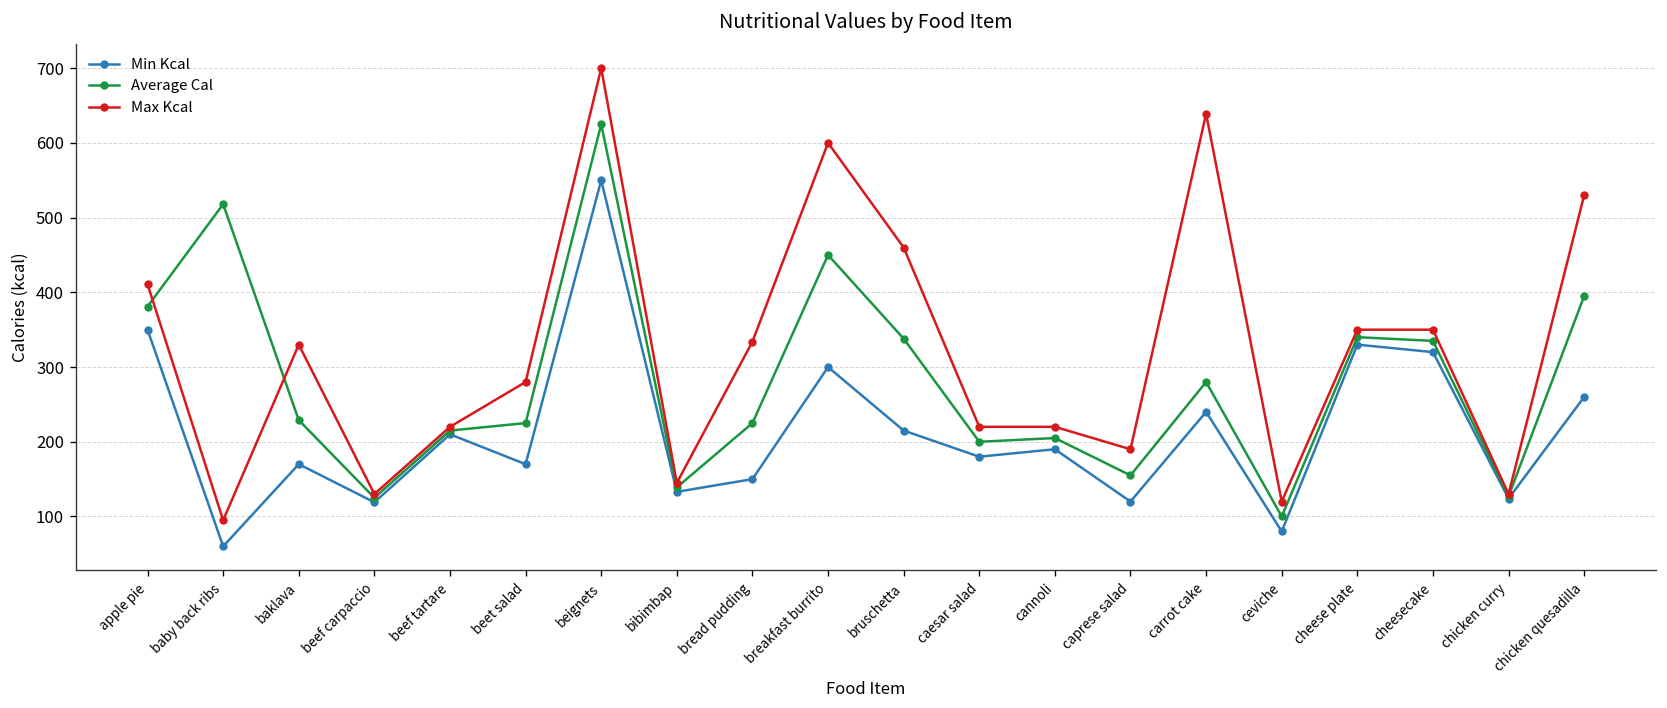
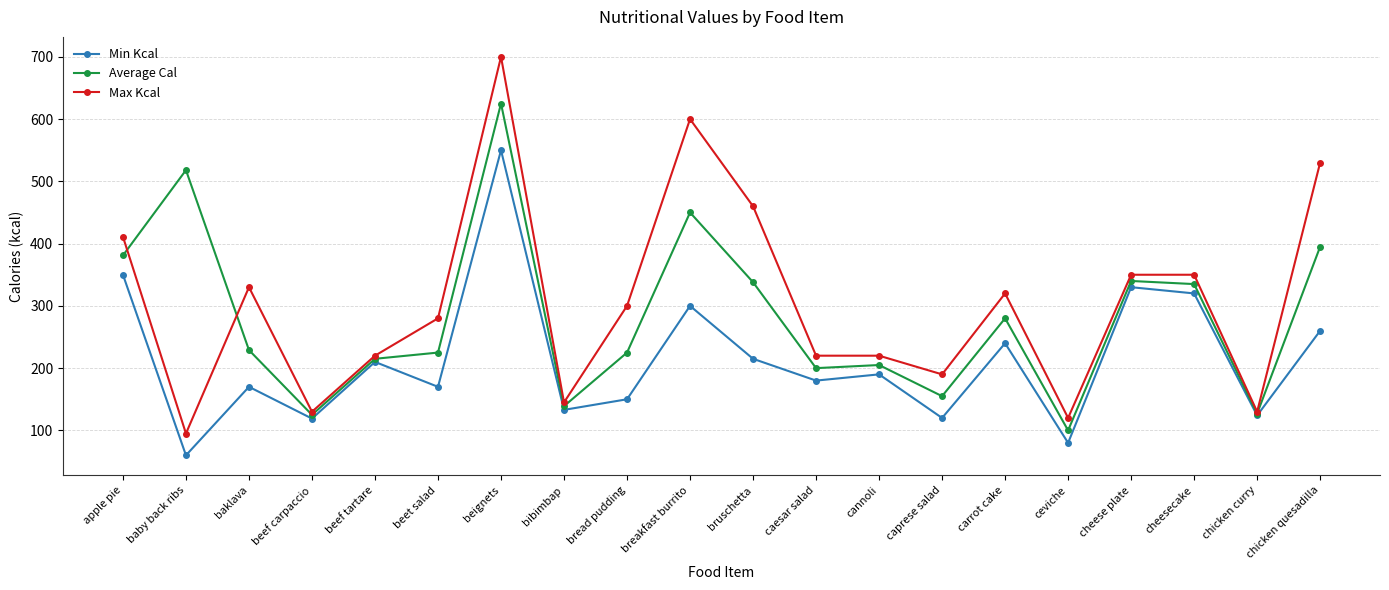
Max Kcal, bread pudding: 330 -> 300
Max Kcal, carrot cake: 640 -> 320
